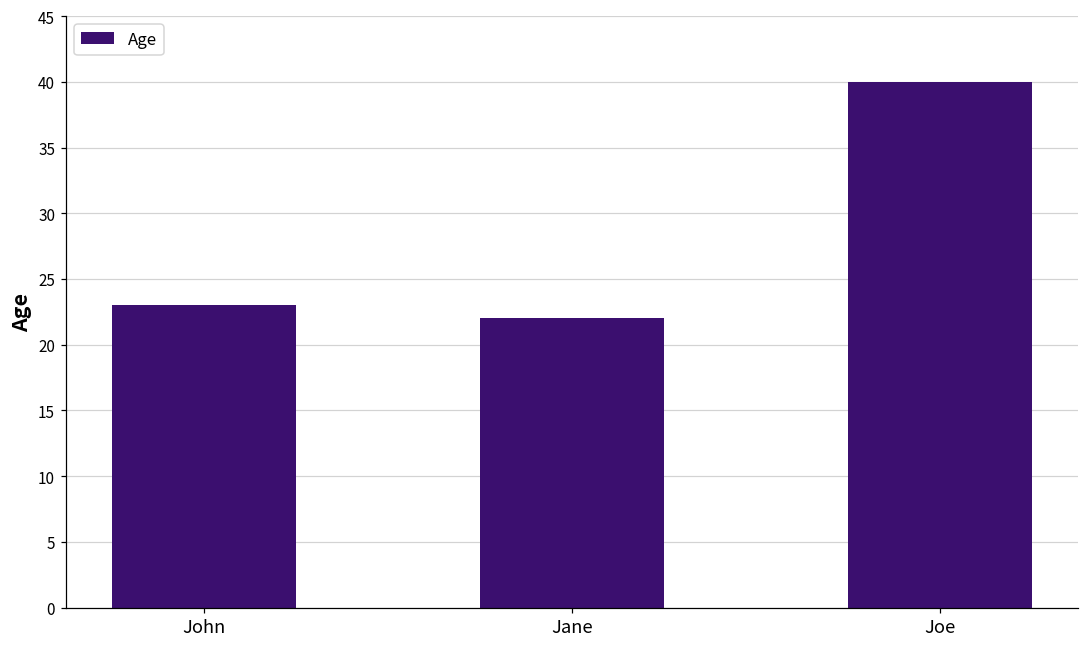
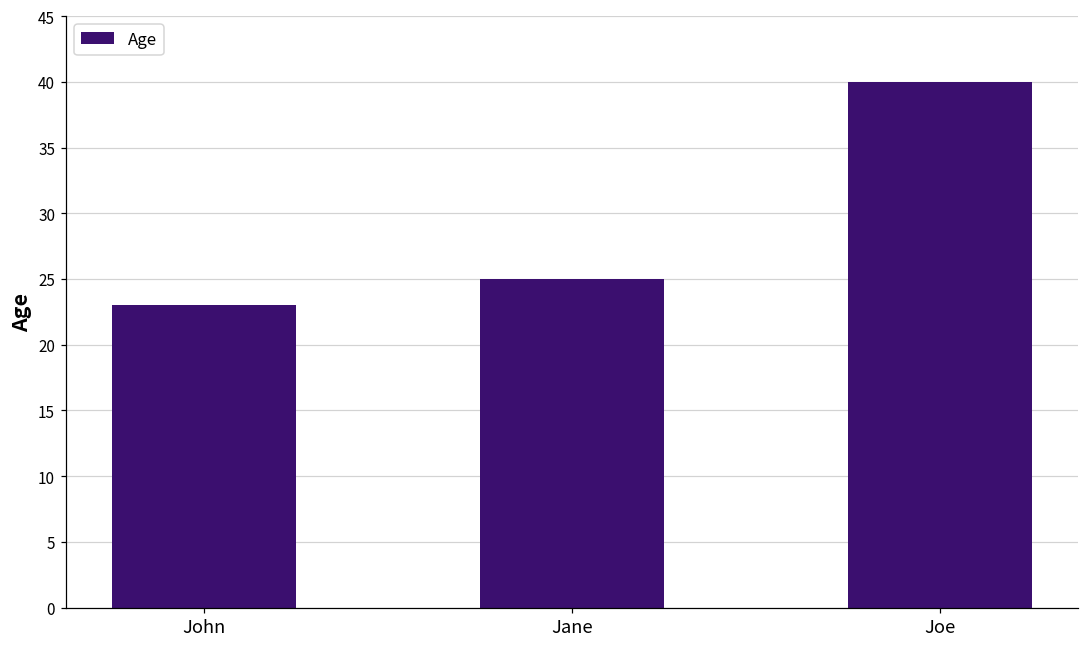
Jane: 22 -> 25
